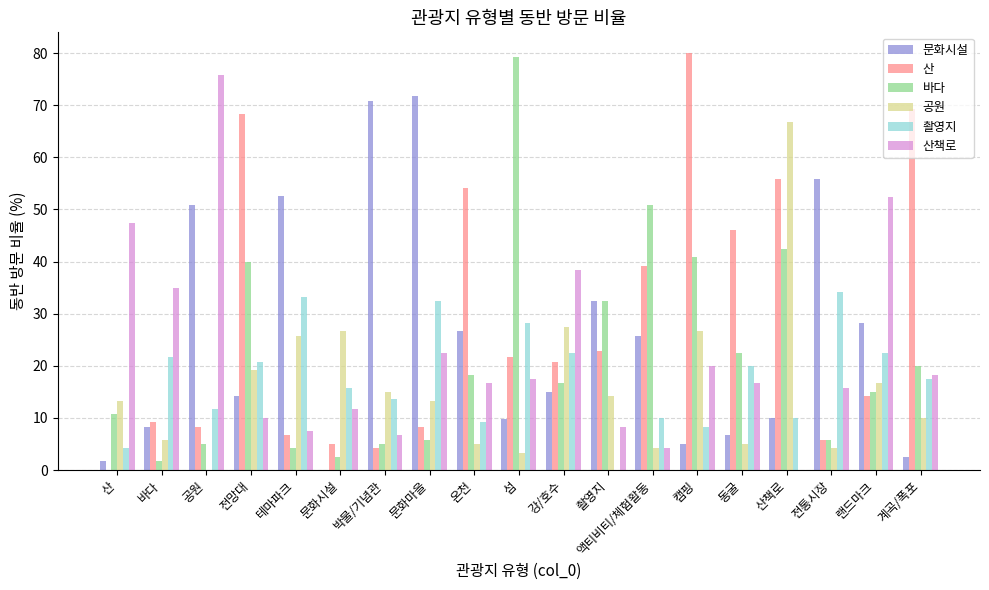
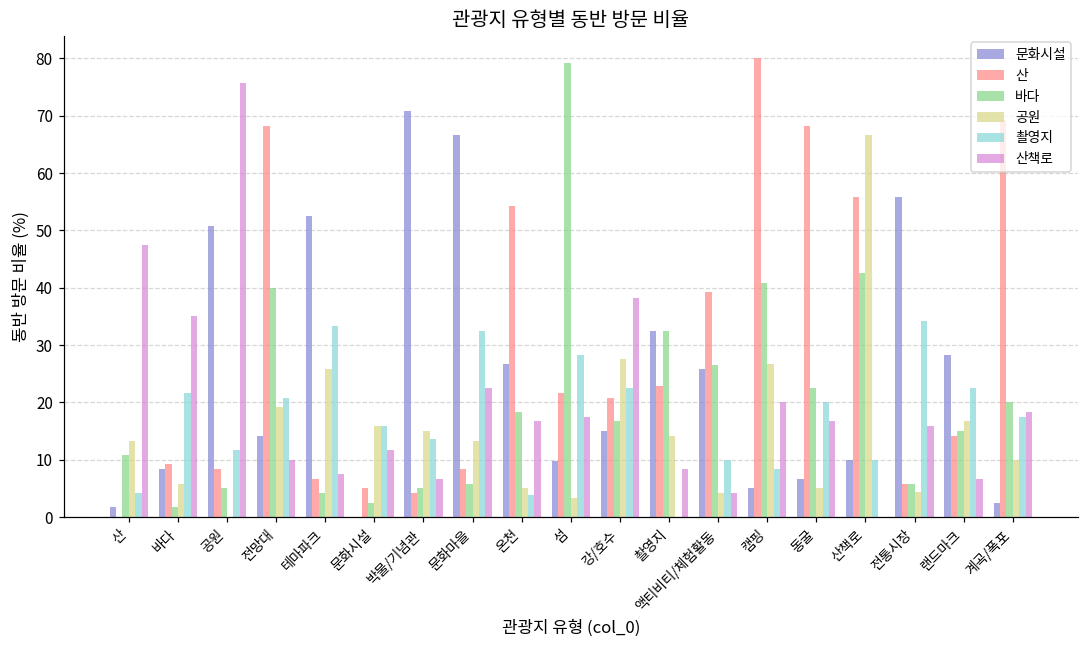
공원, 문화시설: 27 -> 16
문화시설, 문화마을: 72 -> 67
촬영지, 온천: 9 -> 4
바다, 액티비티/체험활동: 51 -> 27
산, 동굴: 46 -> 68
산책로, 랜드마크: 52 -> 7
